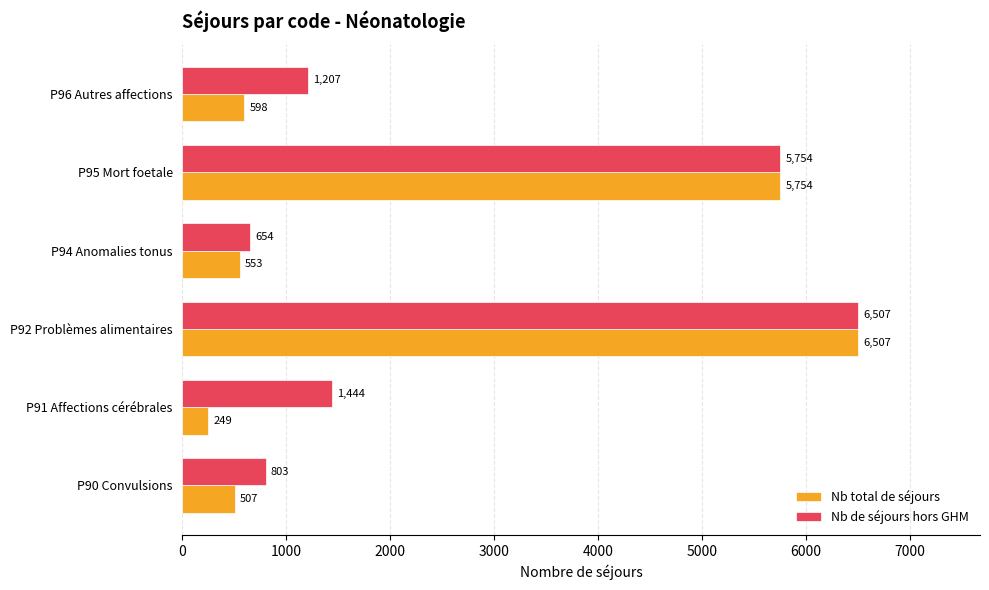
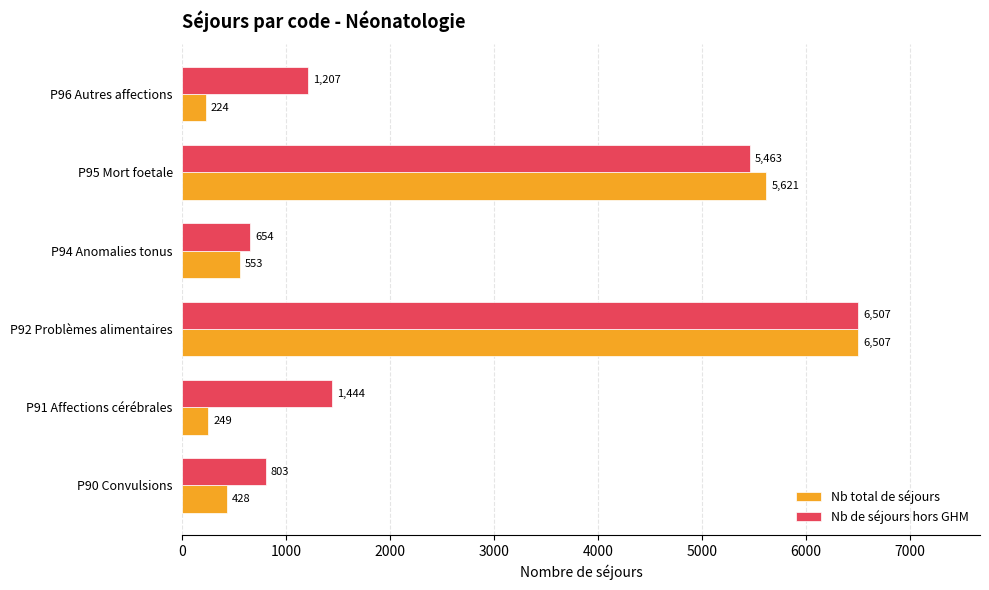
Nb total de séjours, P96 Autres affections: 598 -> 224
Nb de séjours hors GHM, P95 Mort foetale: 5,754 -> 5,463
Nb total de séjours, P95 Mort foetale: 5,754 -> 5,621
Nb total de séjours, P90 Convulsions: 507 -> 428
